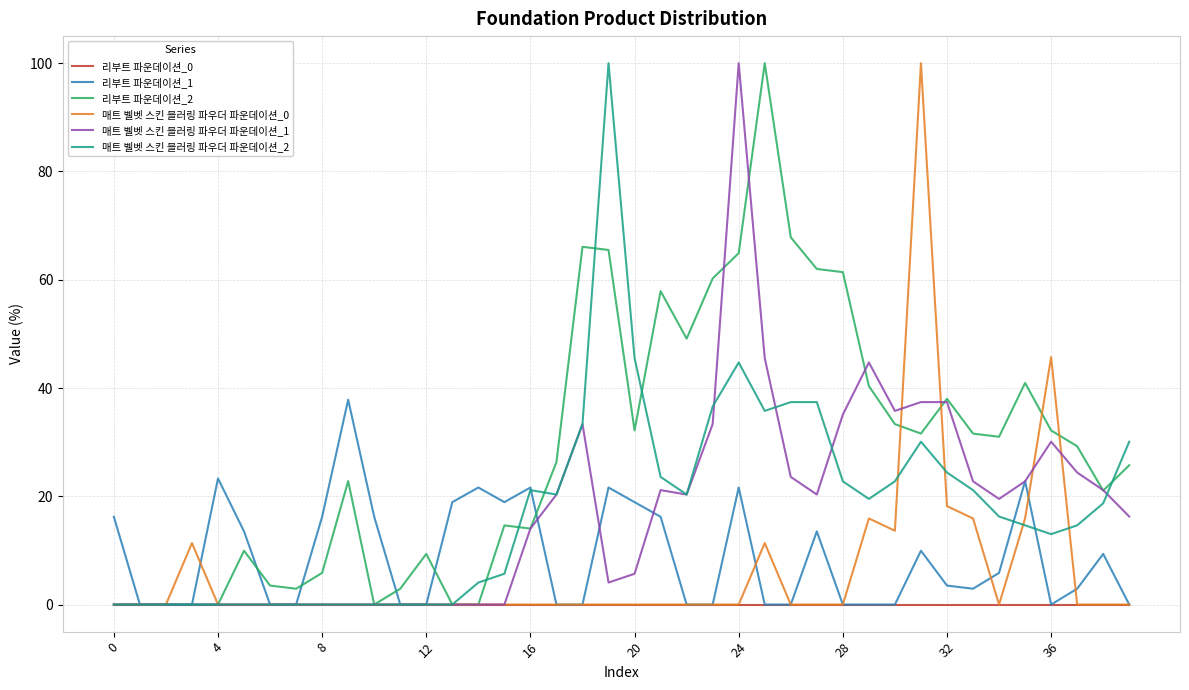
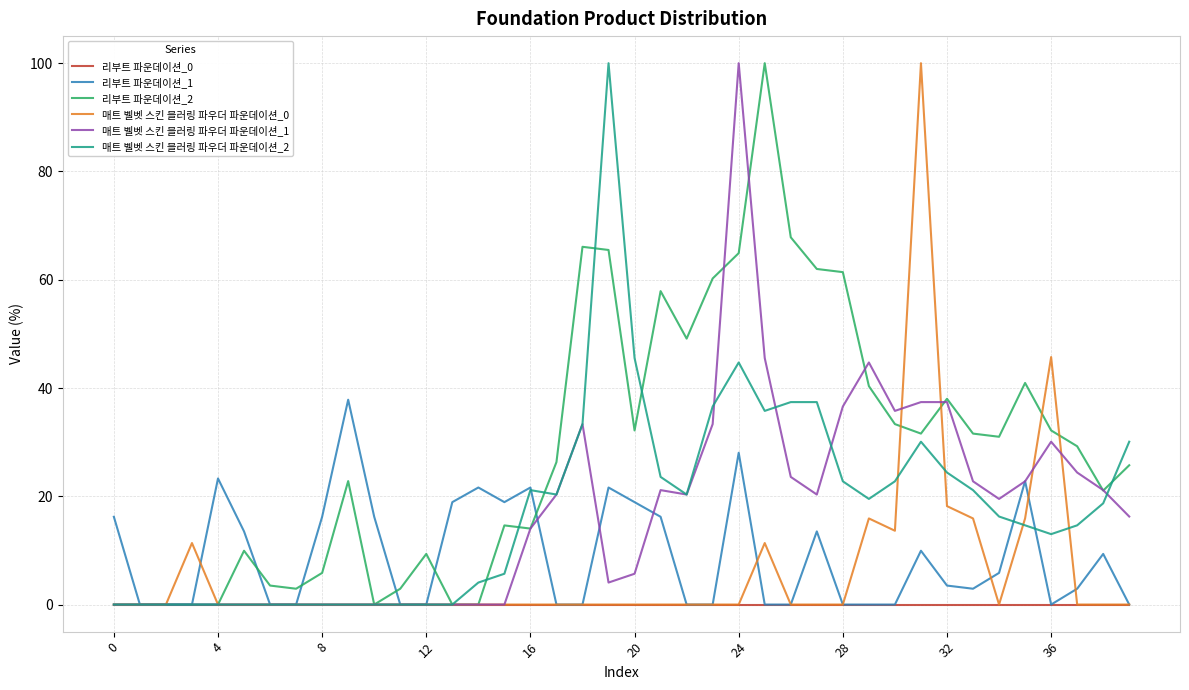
리부트 파운데이션_1, 24: 22 -> 28
매트 벨벳 스킨 블러링 파우더 파운데이션_1, 28: 35 -> 37
